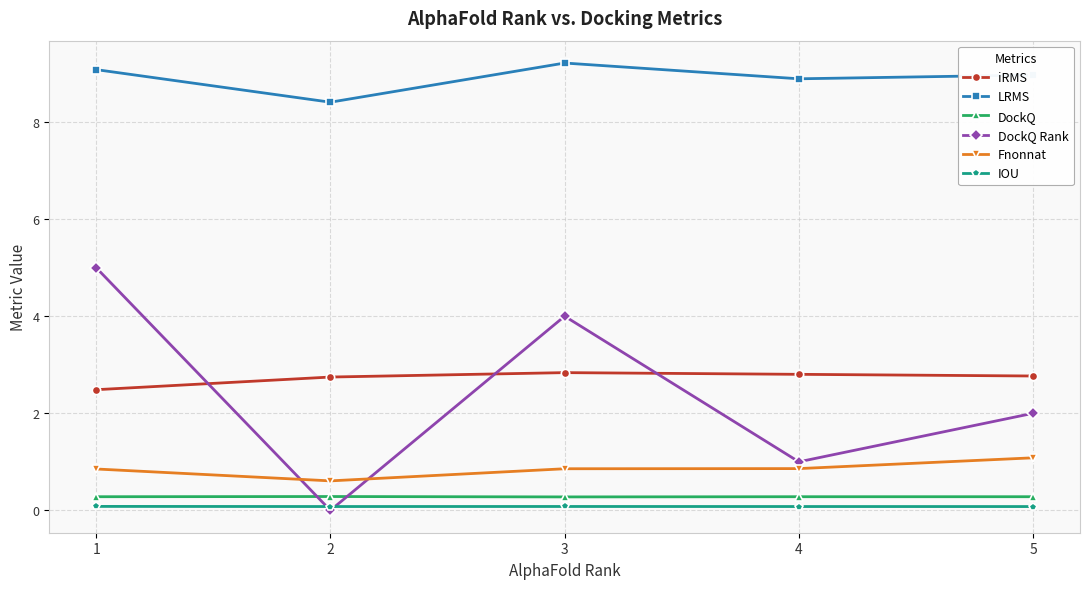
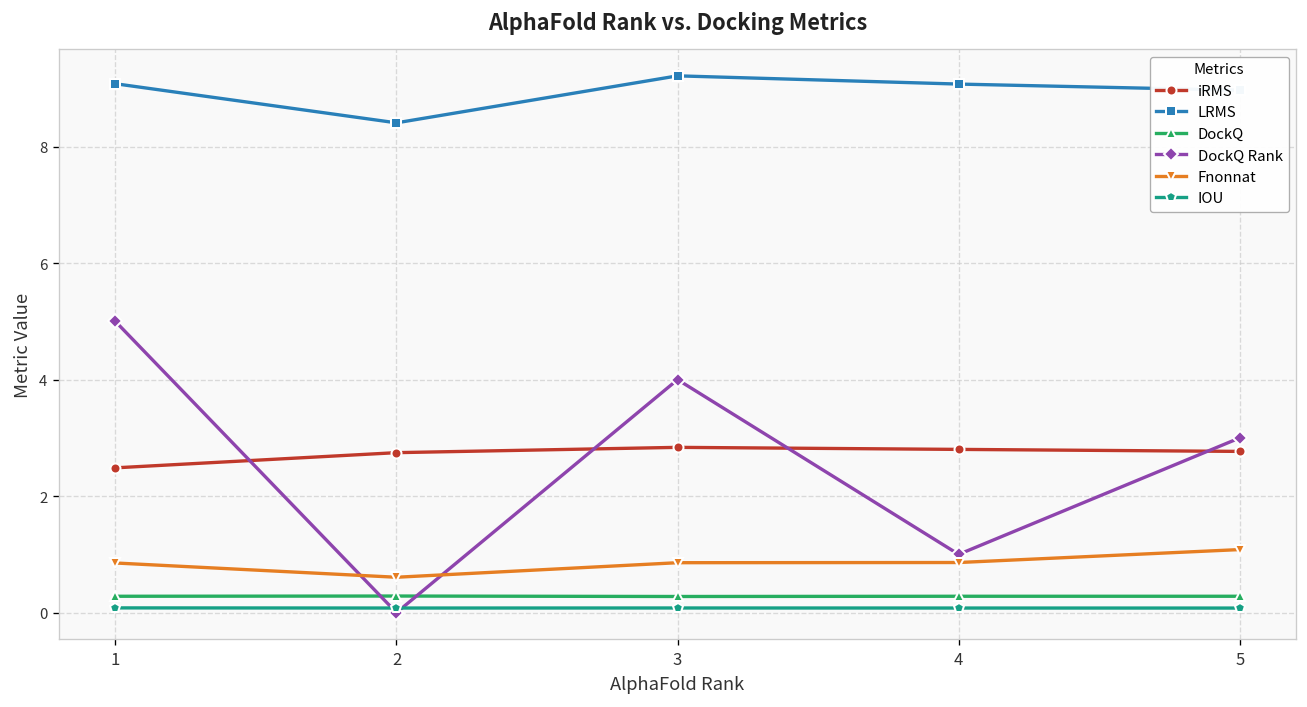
LRMS, 4: 8.9 -> 9.1
DockQ Rank, 5: 2 -> 3
